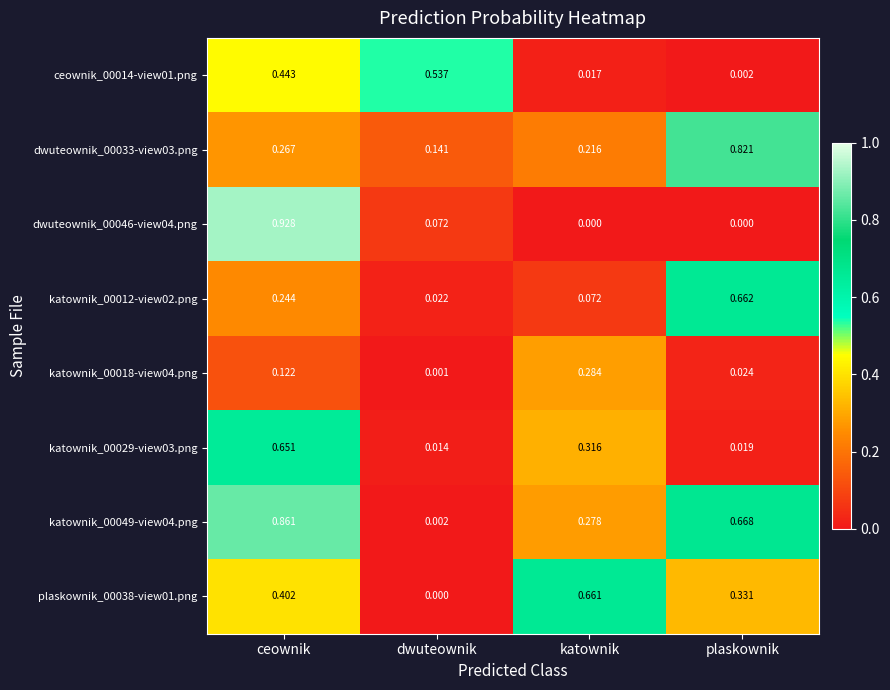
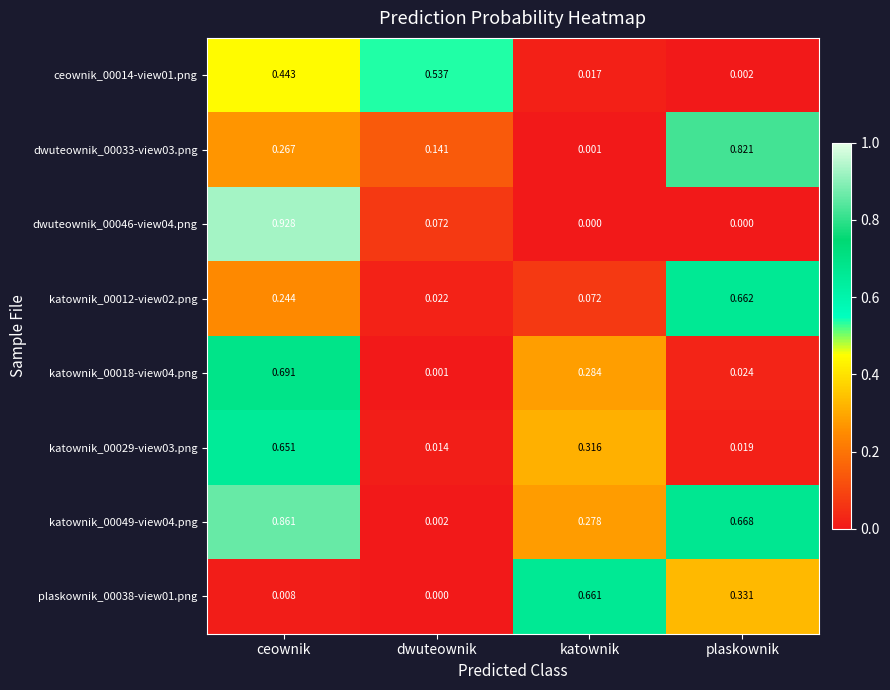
dwuteownik_00033-view03.png, katownik: 0.216 -> 0.001
katownik_00018-view04.png, ceownik: 0.122 -> 0.691
plaskownik_00038-view01.png, ceownik: 0.402 -> 0.008
